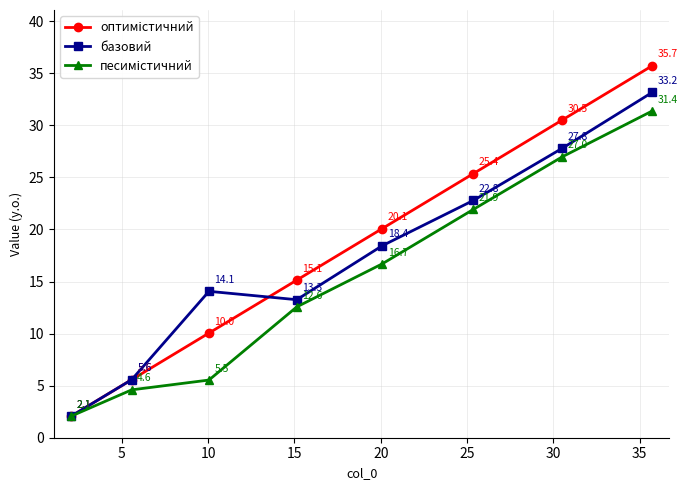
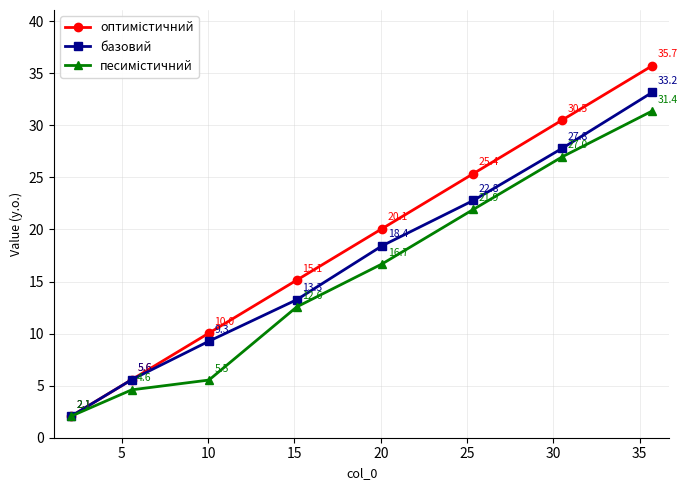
базовий, 10: 14.1 -> 9.3
